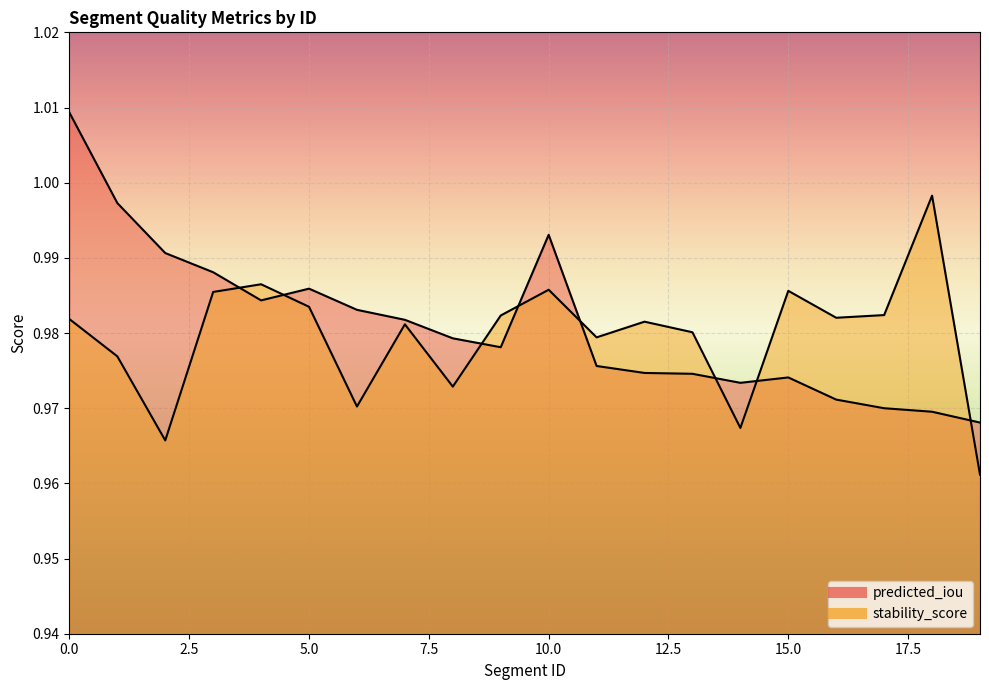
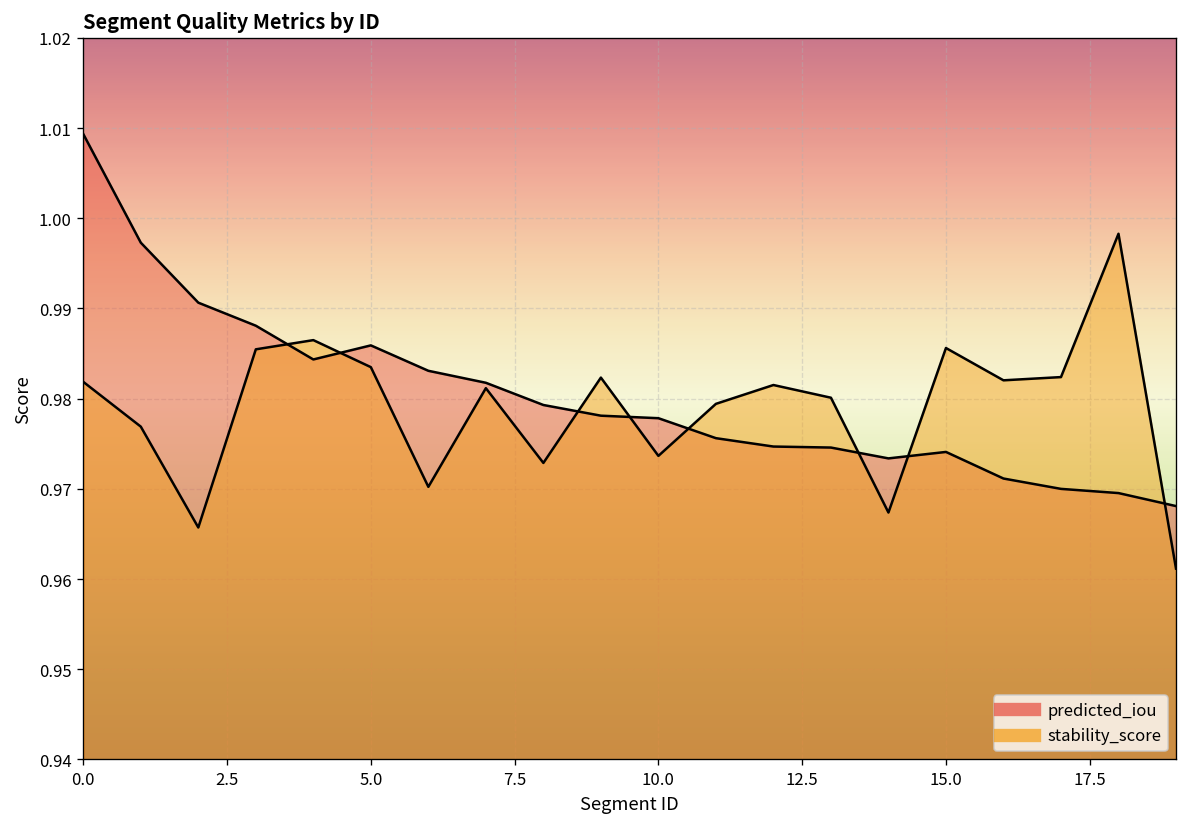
predicted_iou, 10.0: 0.993 -> 0.978
stability_score, 10.0: 0.986 -> 0.974
